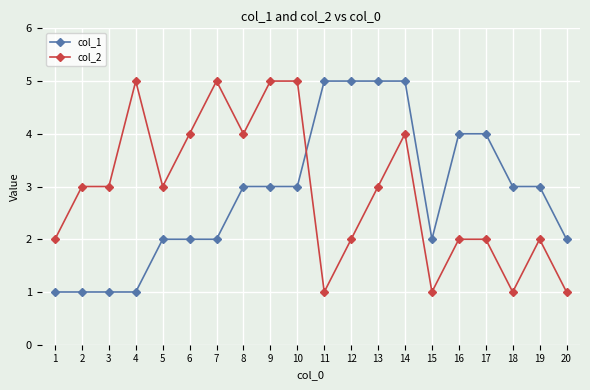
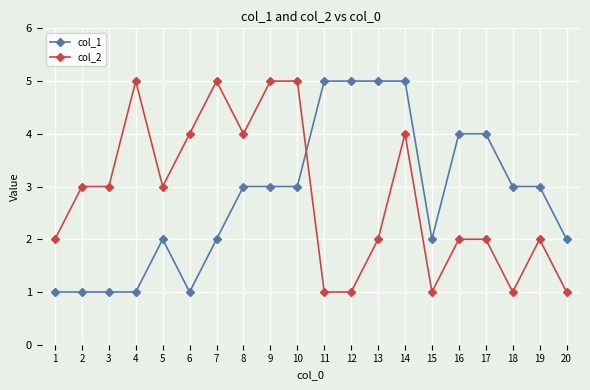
col_1, 6: 2 -> 1
col_2, 12: 2 -> 1
col_2, 13: 3 -> 2
